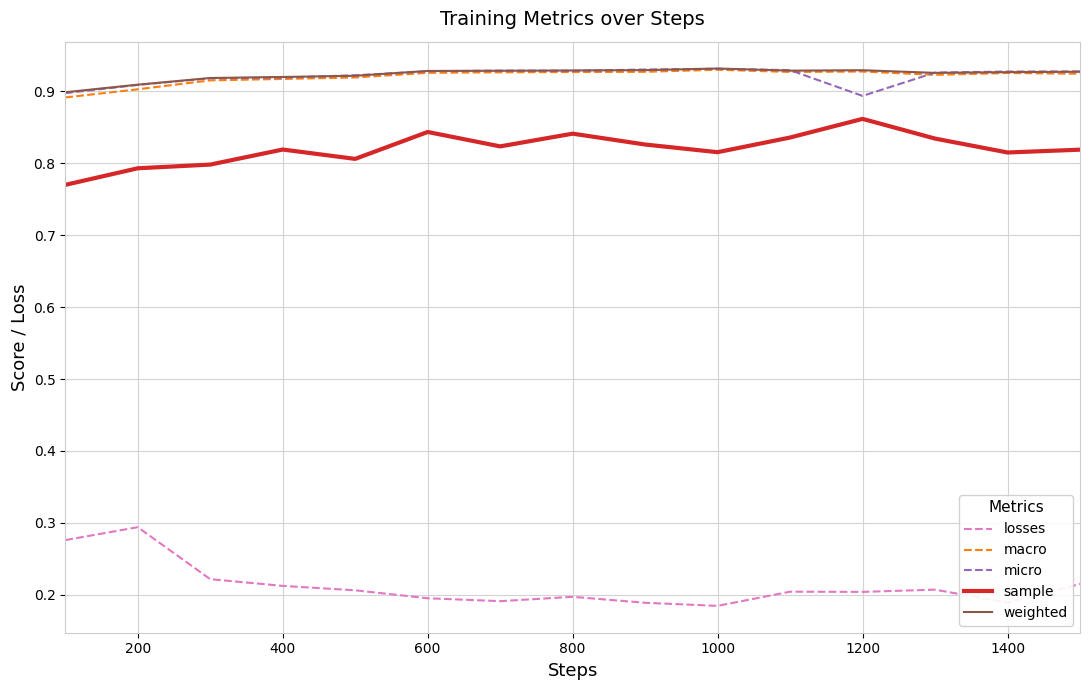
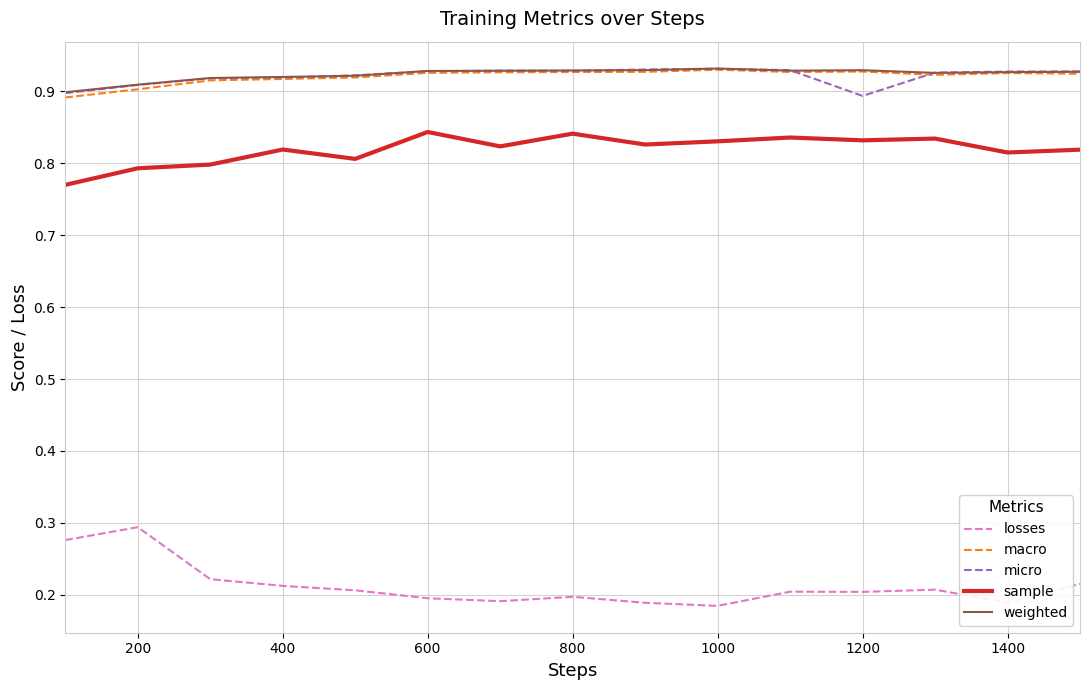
sample, 1000: 0.82 -> 0.83
sample, 1200: 0.86 -> 0.83
